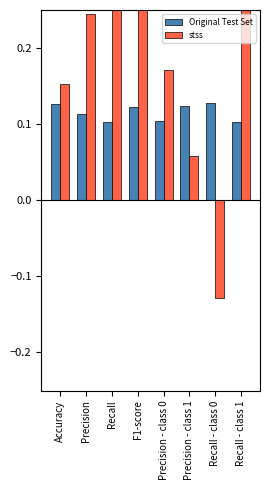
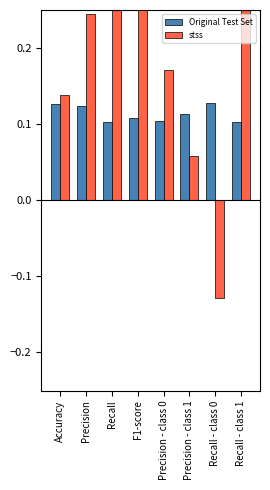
stss, Accuracy: 0.15 -> 0.14
Original Test Set, Precision: 0.11 -> 0.12
Original Test Set, F1-score: 0.12 -> 0.11
Original Test Set, Precision - class 1: 0.12 -> 0.11
